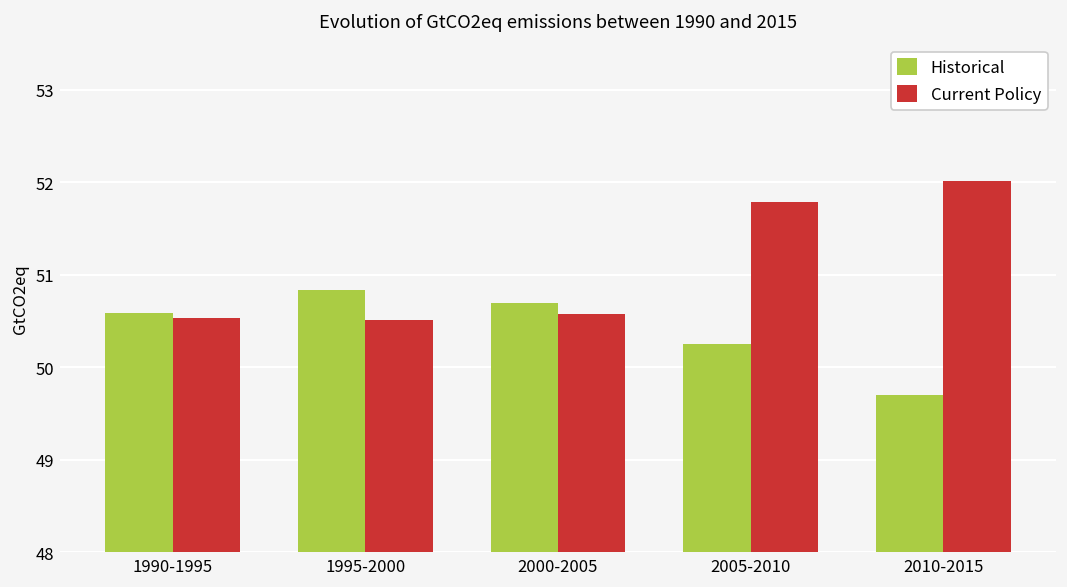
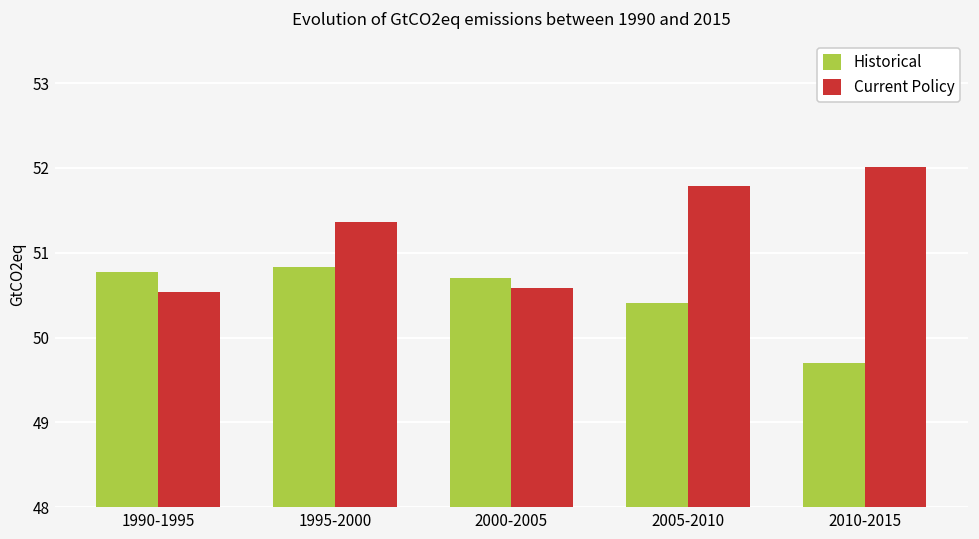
Historical, 1990-1995: 50.6 -> 50.8
Current Policy, 1995-2000: 50.5 -> 51.4
Historical, 2005-2010: 50.3 -> 50.4
